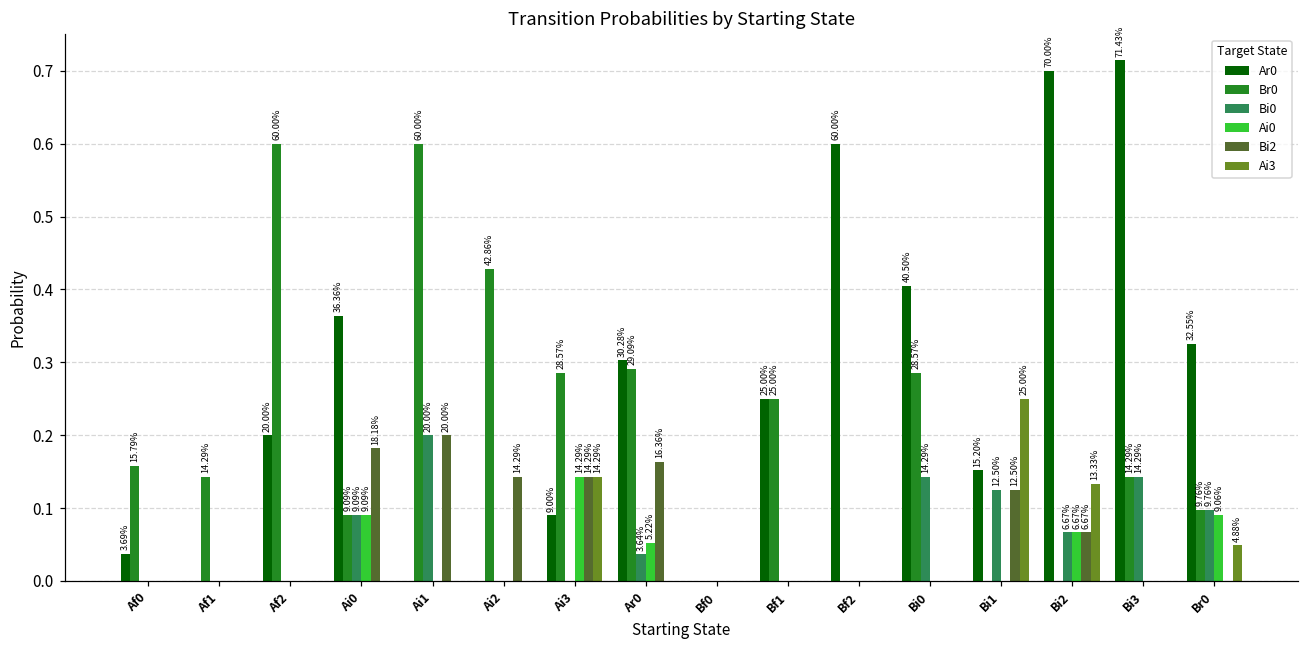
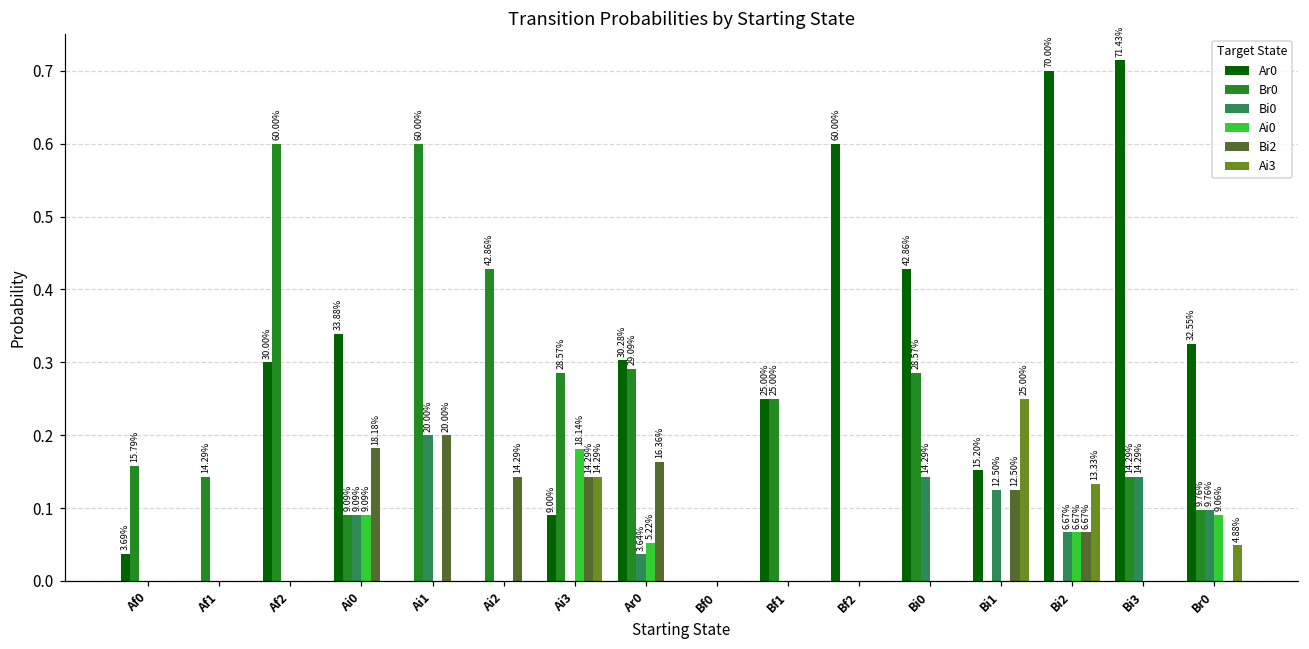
Ar0, Af2: 20.00% -> 30.00%
Ar0, Ai0: 36.36% -> 33.88%
Ai0, Ai3: 14.29% -> 18.14%
Ar0, Bi0: 40.50% -> 42.86%
